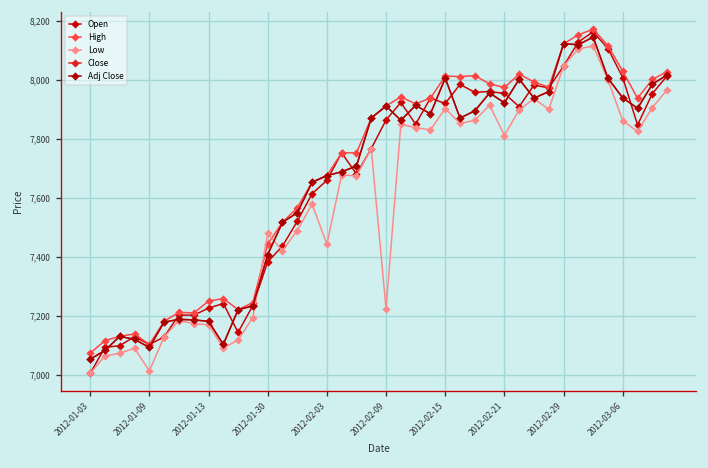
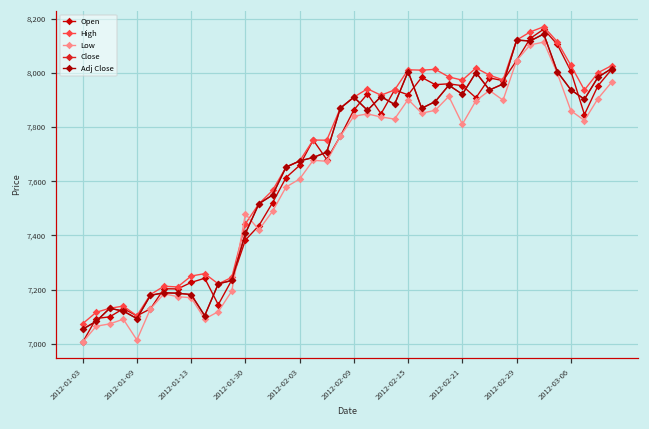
Low, 2012-02-03: 7,440 -> 7,610
Low, 2012-02-09: 7,220 -> 7,840
